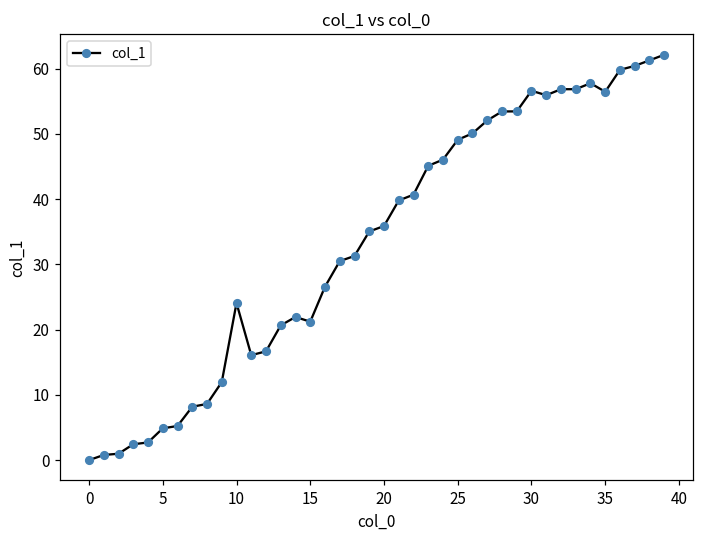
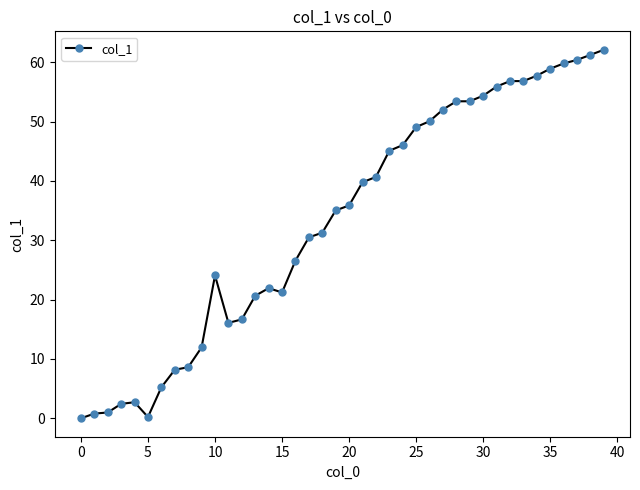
5: 5 -> 0
30: 57 -> 54
35: 56 -> 59
